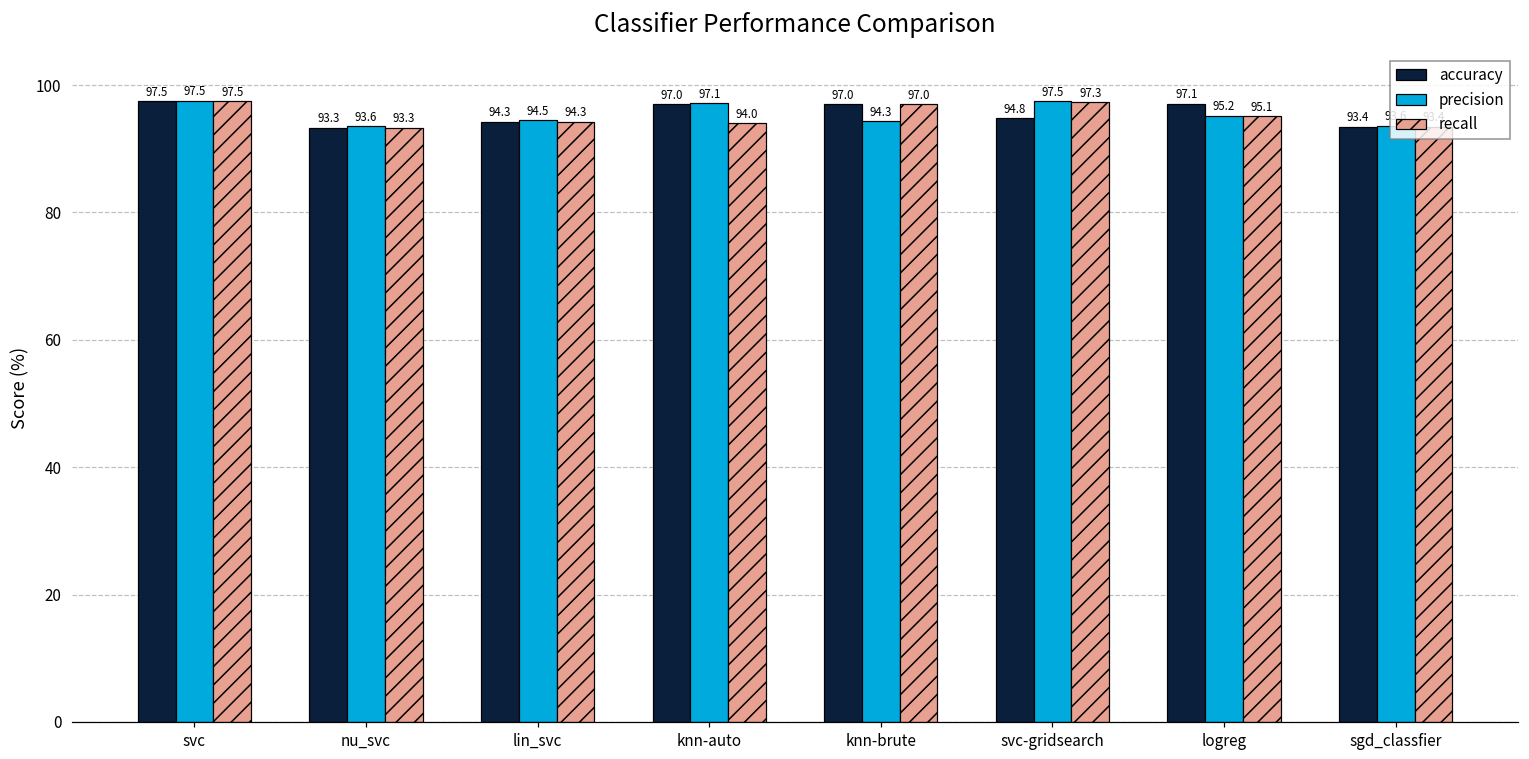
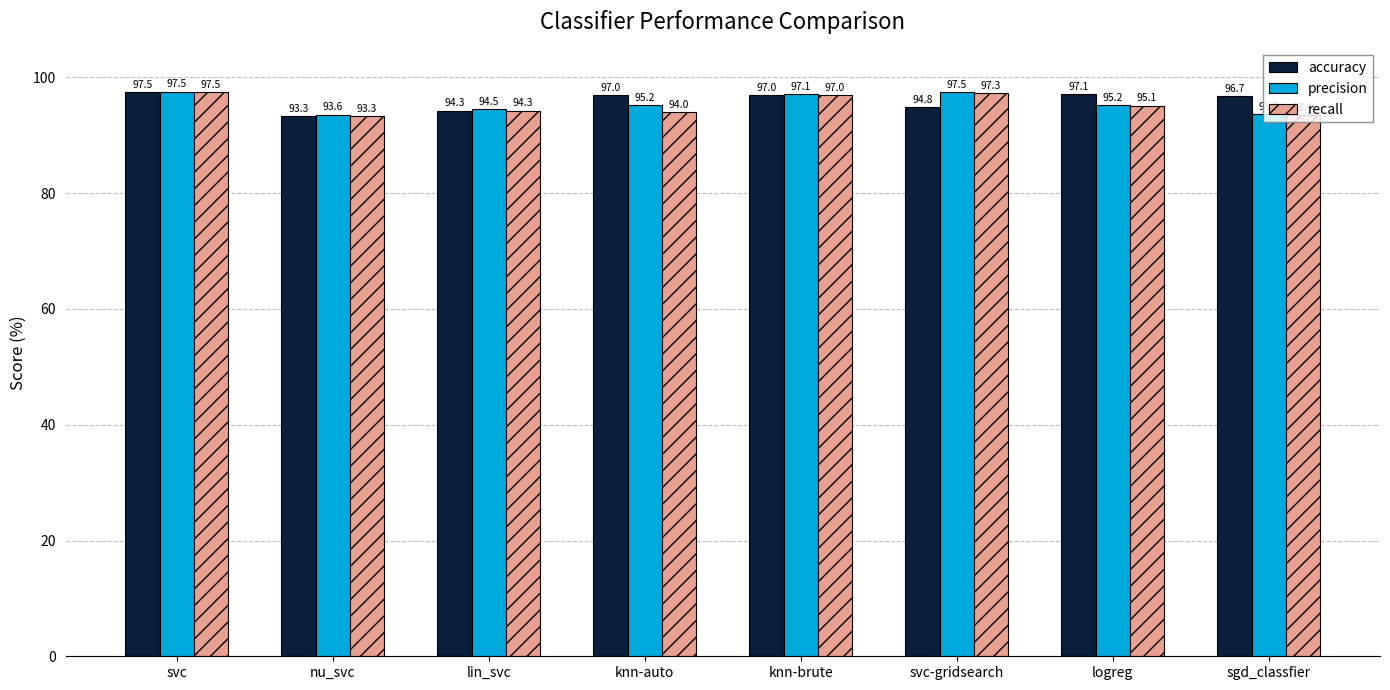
precision, knn-auto: 97.1 -> 95.2
precision, knn-brute: 94.3 -> 97.1
accuracy, sgd_classfier: 93.4 -> 96.7
